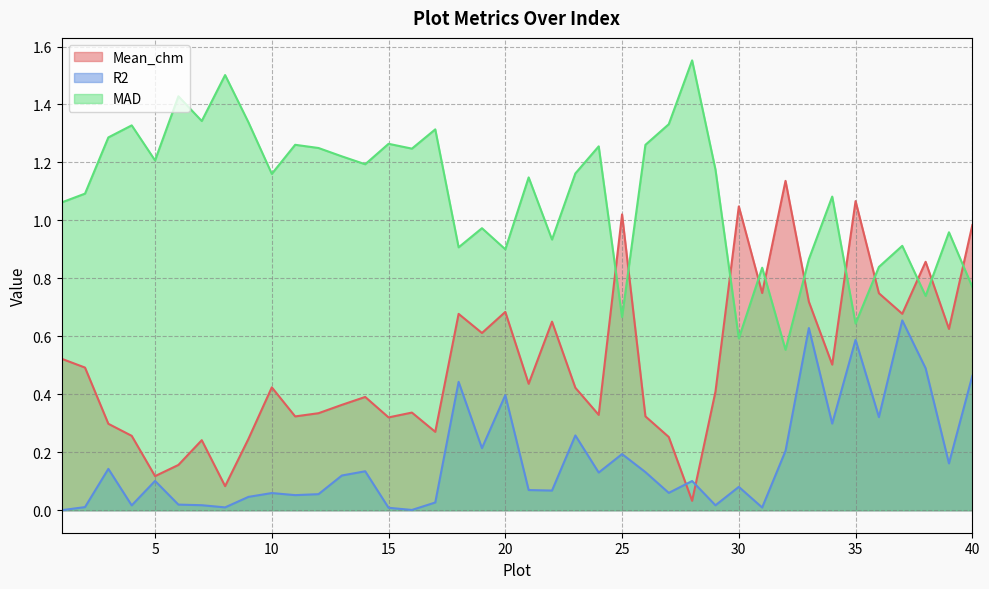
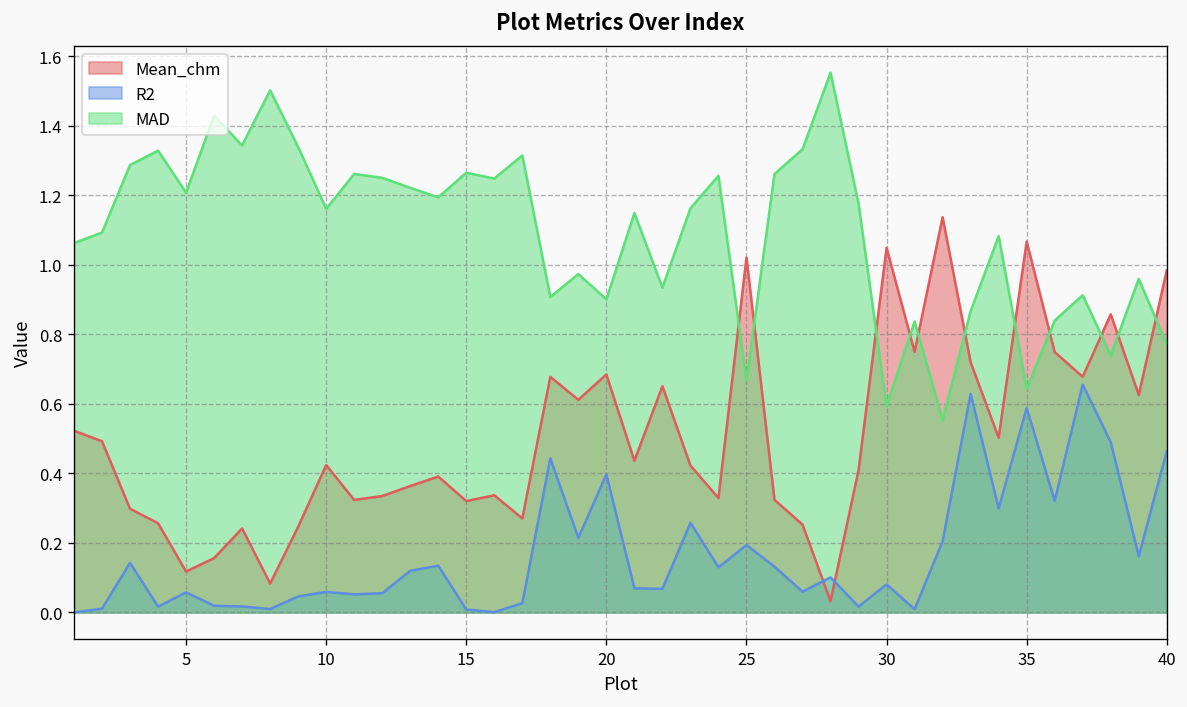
R2, 5: 0.10 -> 0.06
